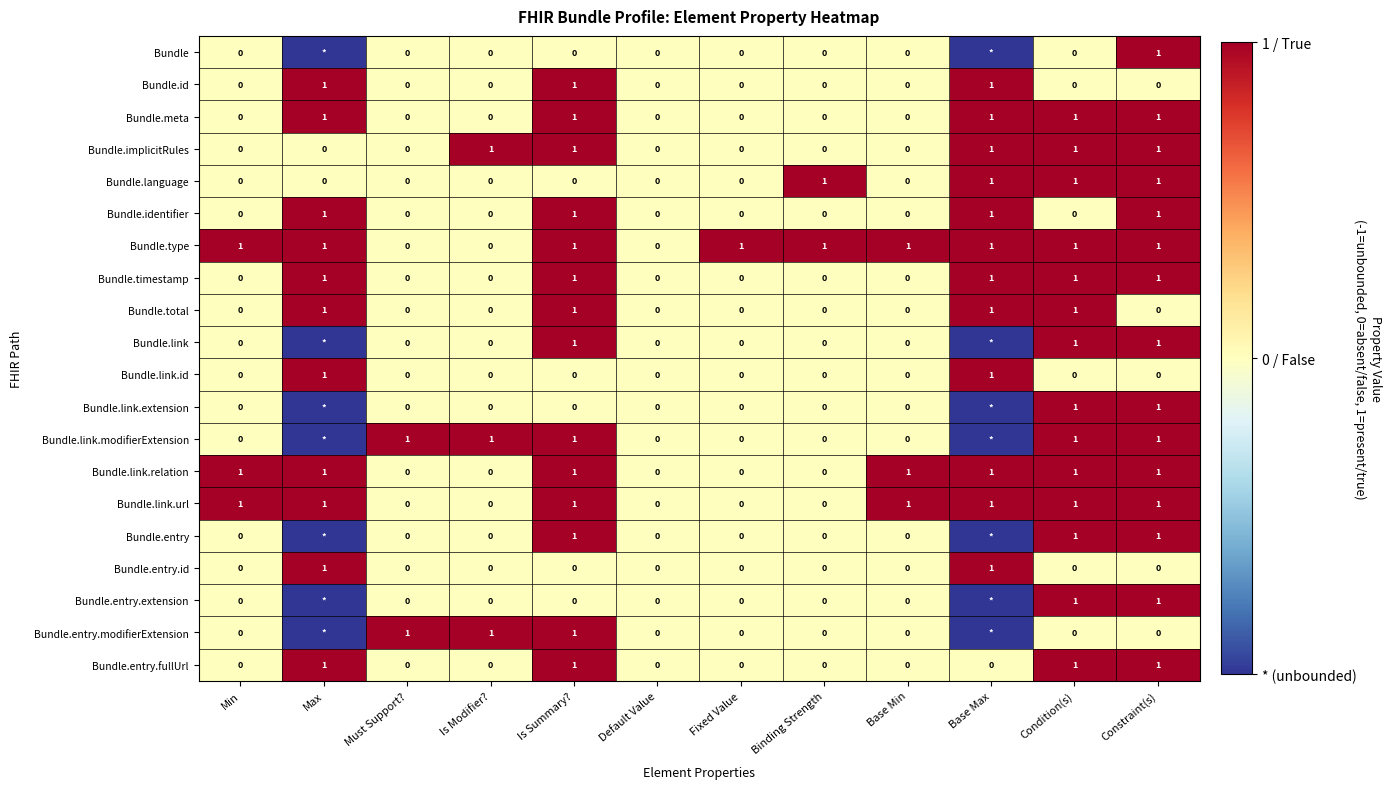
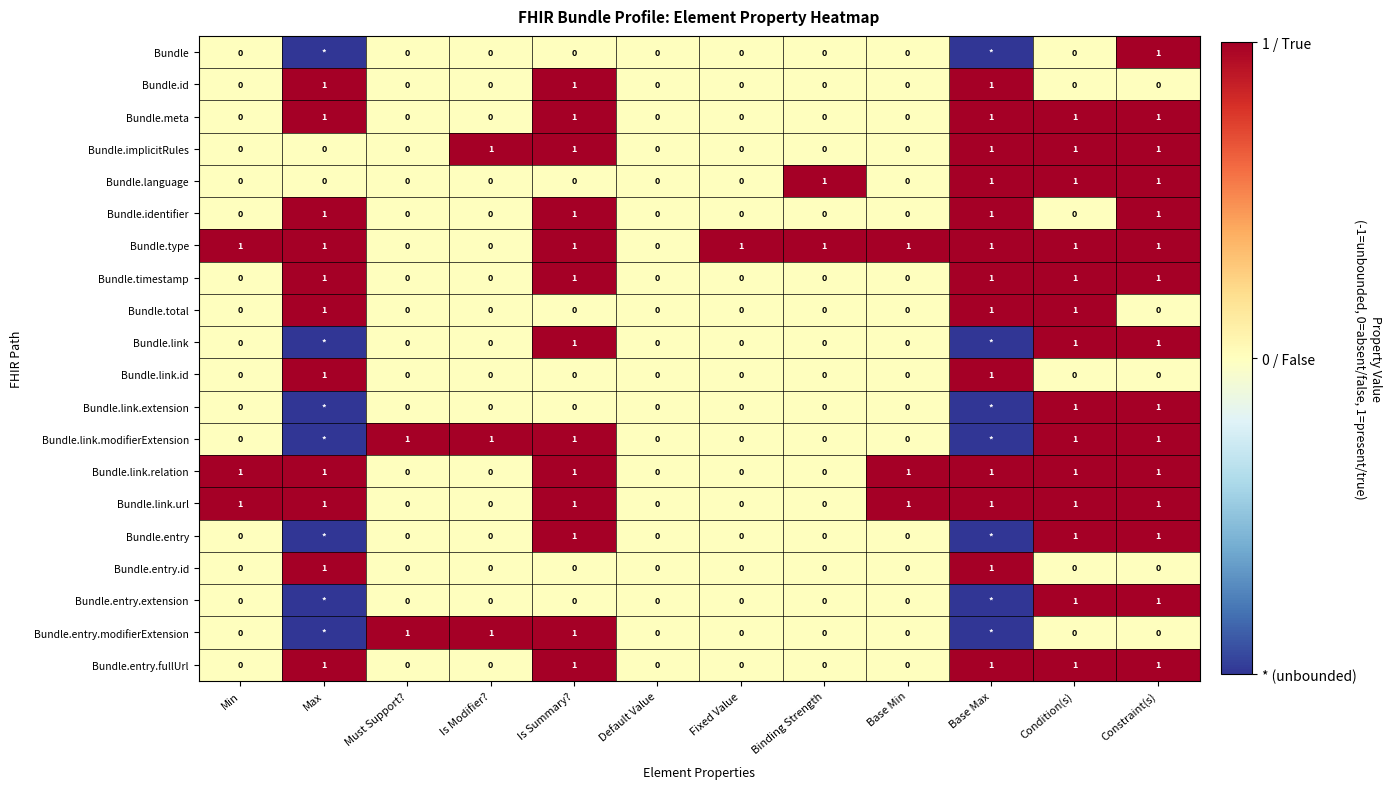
Bundle.total, Is Summary?: 1 -> 0
Bundle.entry.fullUrl, Base Max: 0 -> 1
